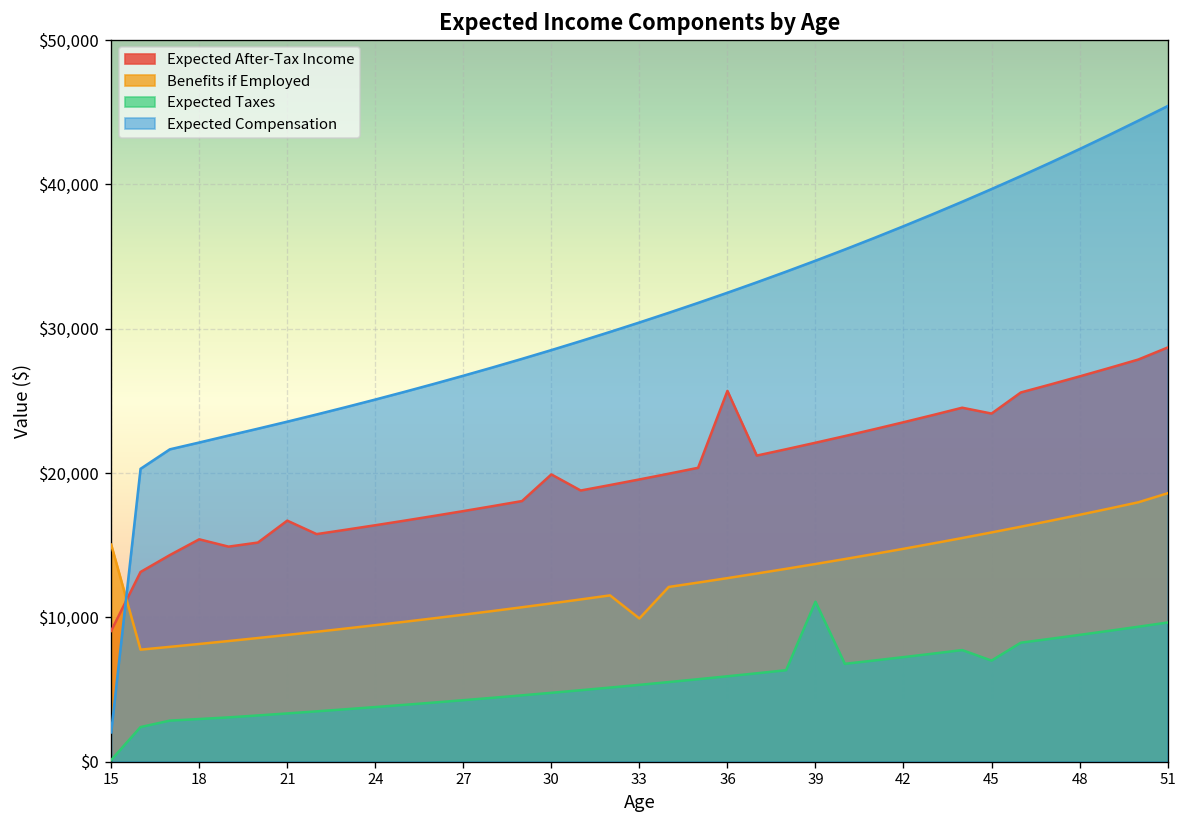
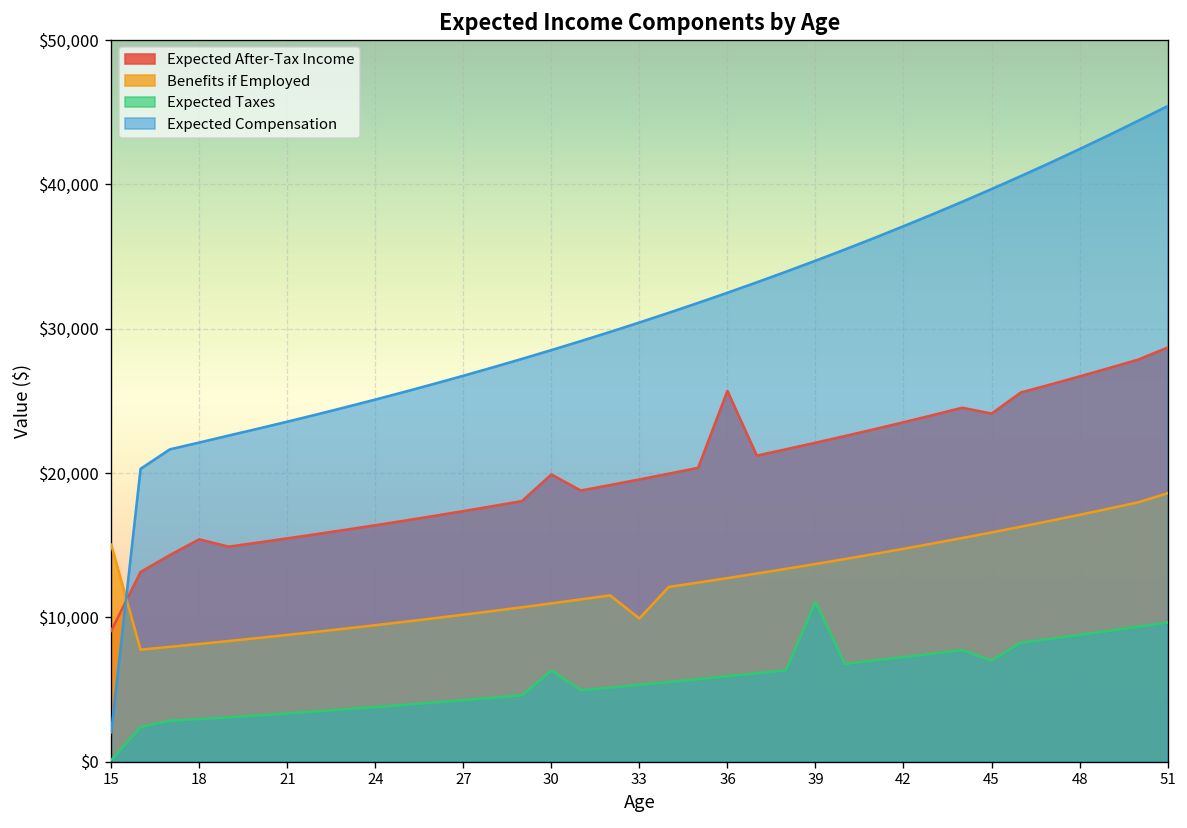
Expected After-Tax Income, 21: $16,700 -> $15,500
Expected Taxes, 30: $4,800 -> $6,300
